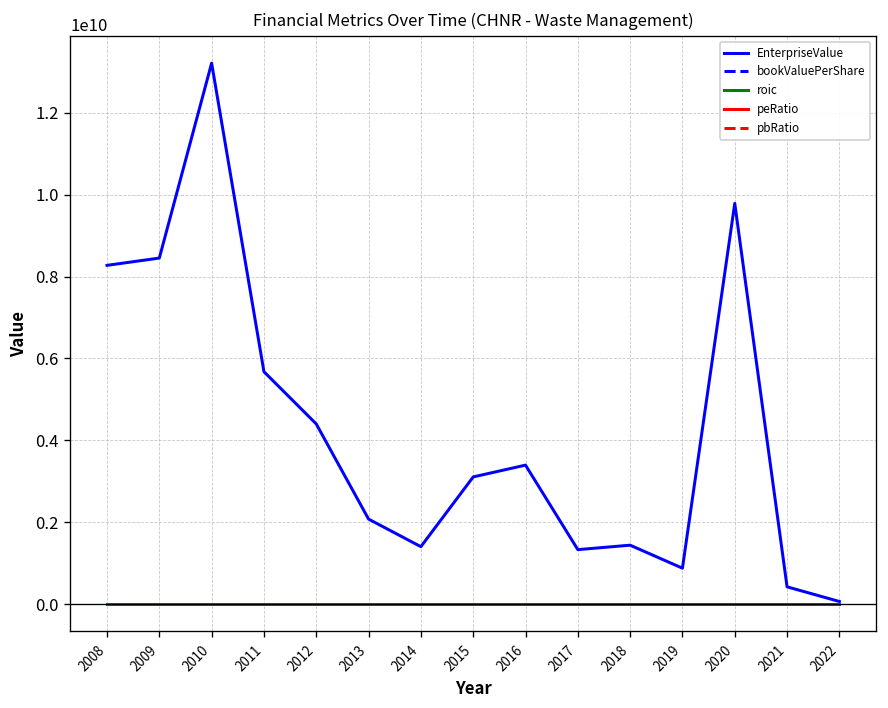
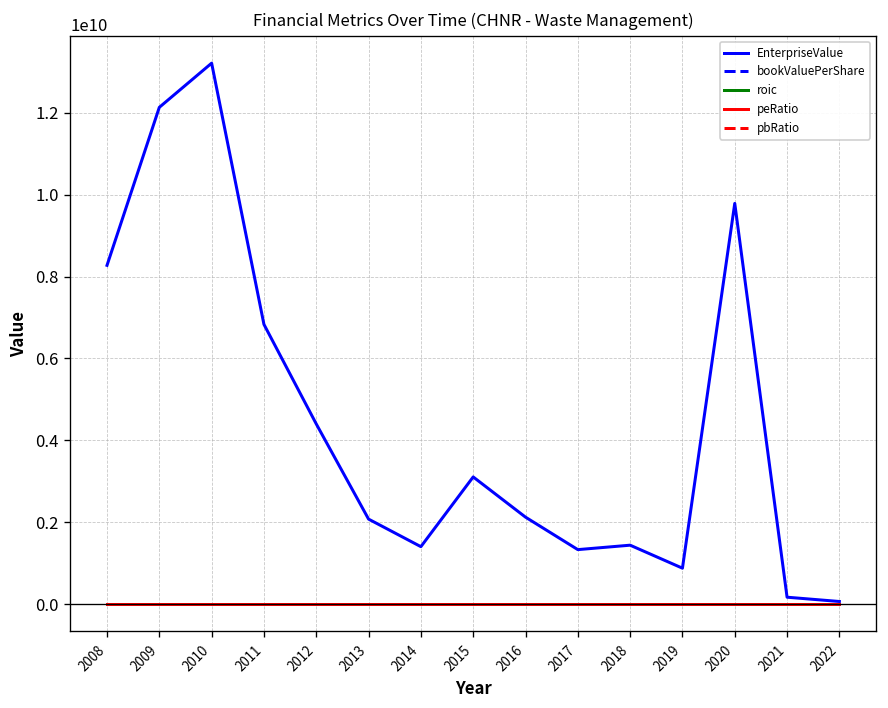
EnterpriseValue, 2009: 8500000000 -> 12100000000
EnterpriseValue, 2011: 5700000000 -> 6800000000
EnterpriseValue, 2016: 3400000000 -> 2100000000
EnterpriseValue, 2021: 400000000 -> 200000000
